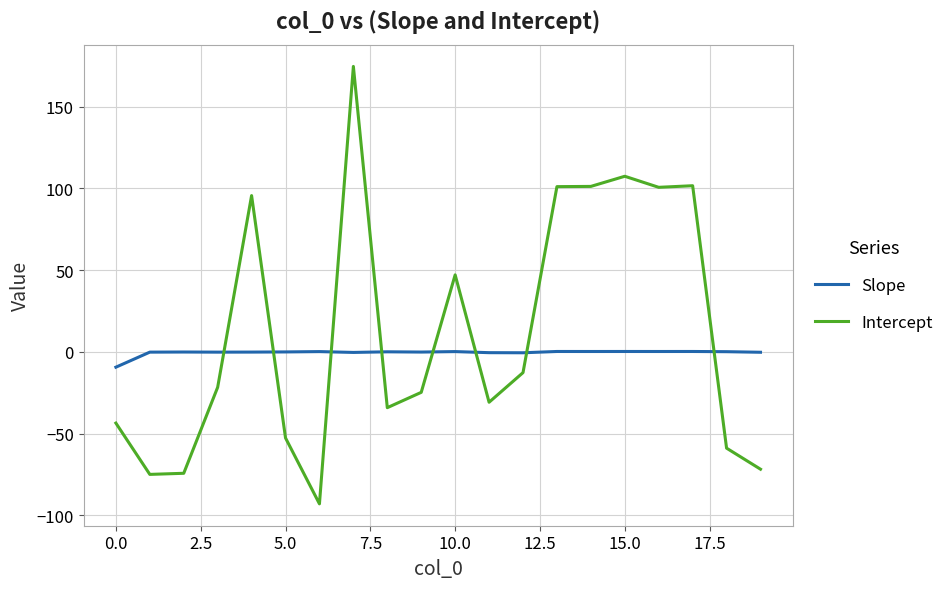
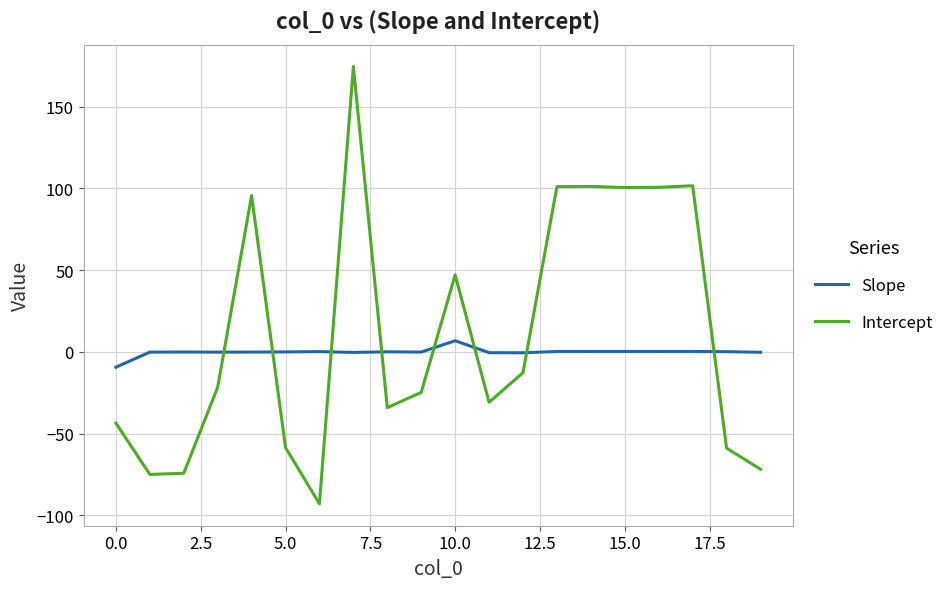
Intercept, 5.0: -53 -> -58
Slope, 10.0: 0 -> 7
Intercept, 15.0: 107 -> 101
